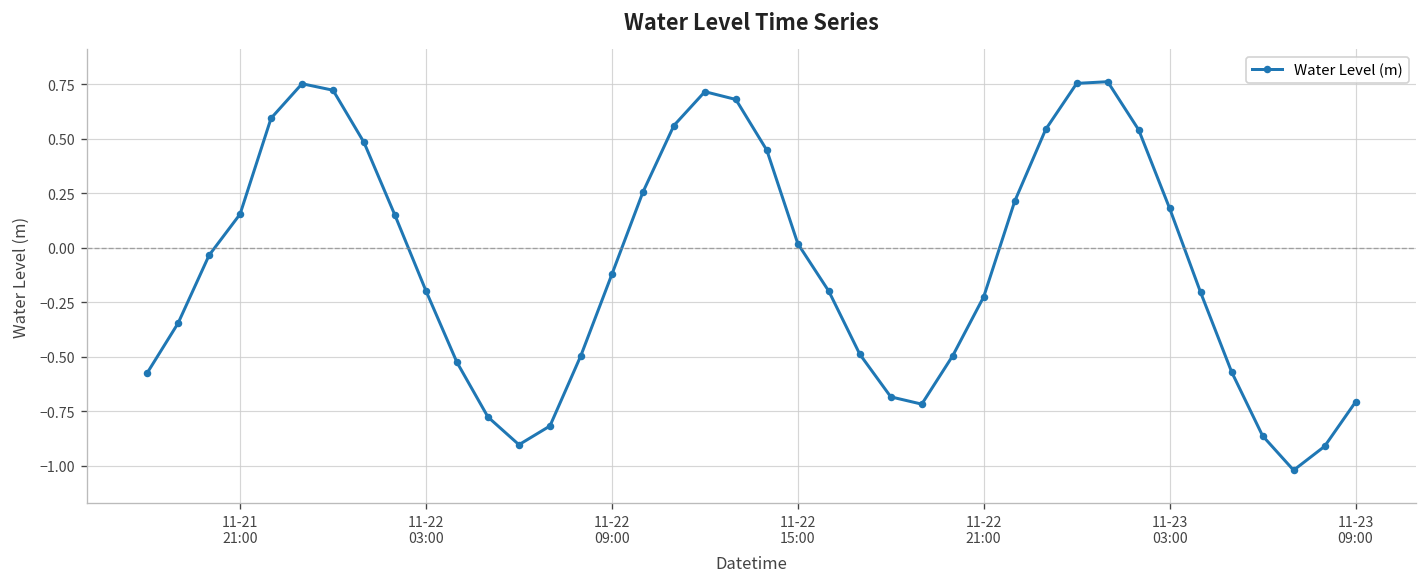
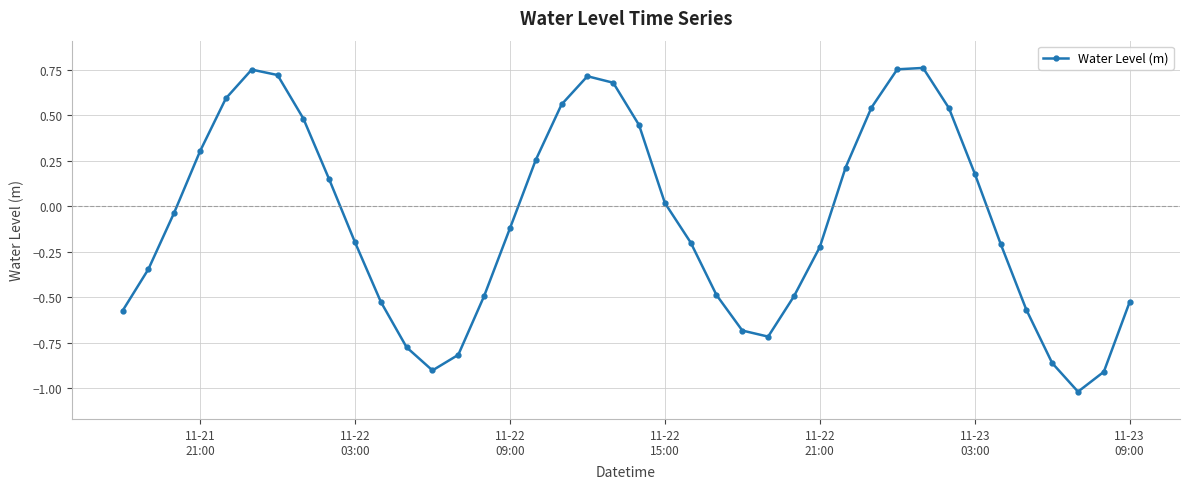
11-21 21:00: 0.15 -> 0.30
11-23 09:00: -0.71 -> -0.53
